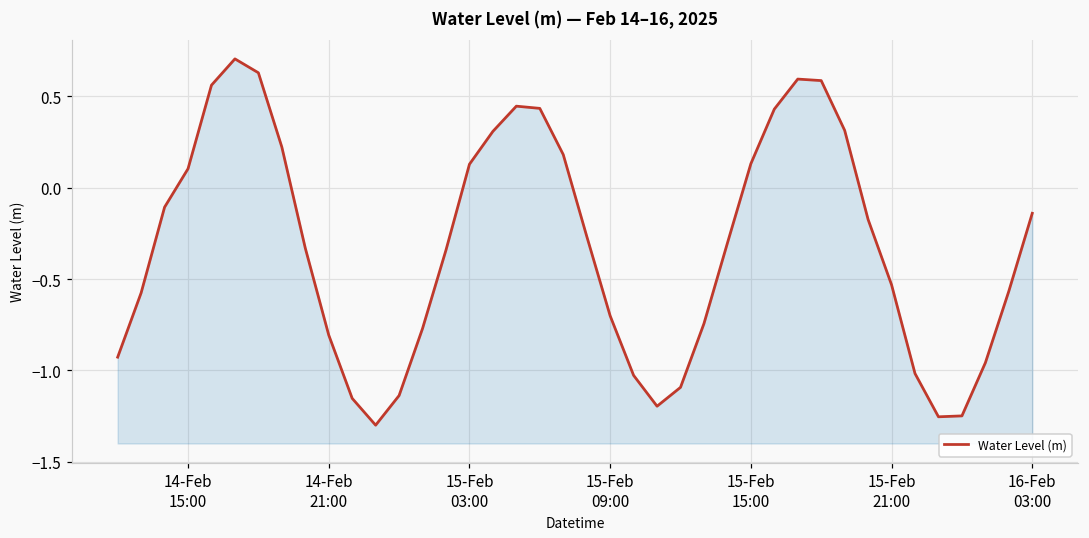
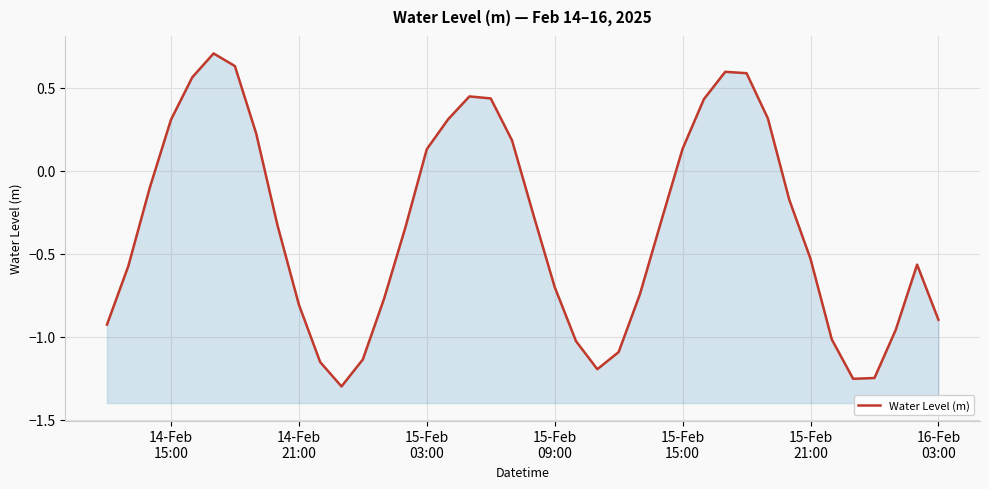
14-Feb 15:00: 0.10 -> 0.31
16-Feb 03:00: -0.14 -> -0.90
